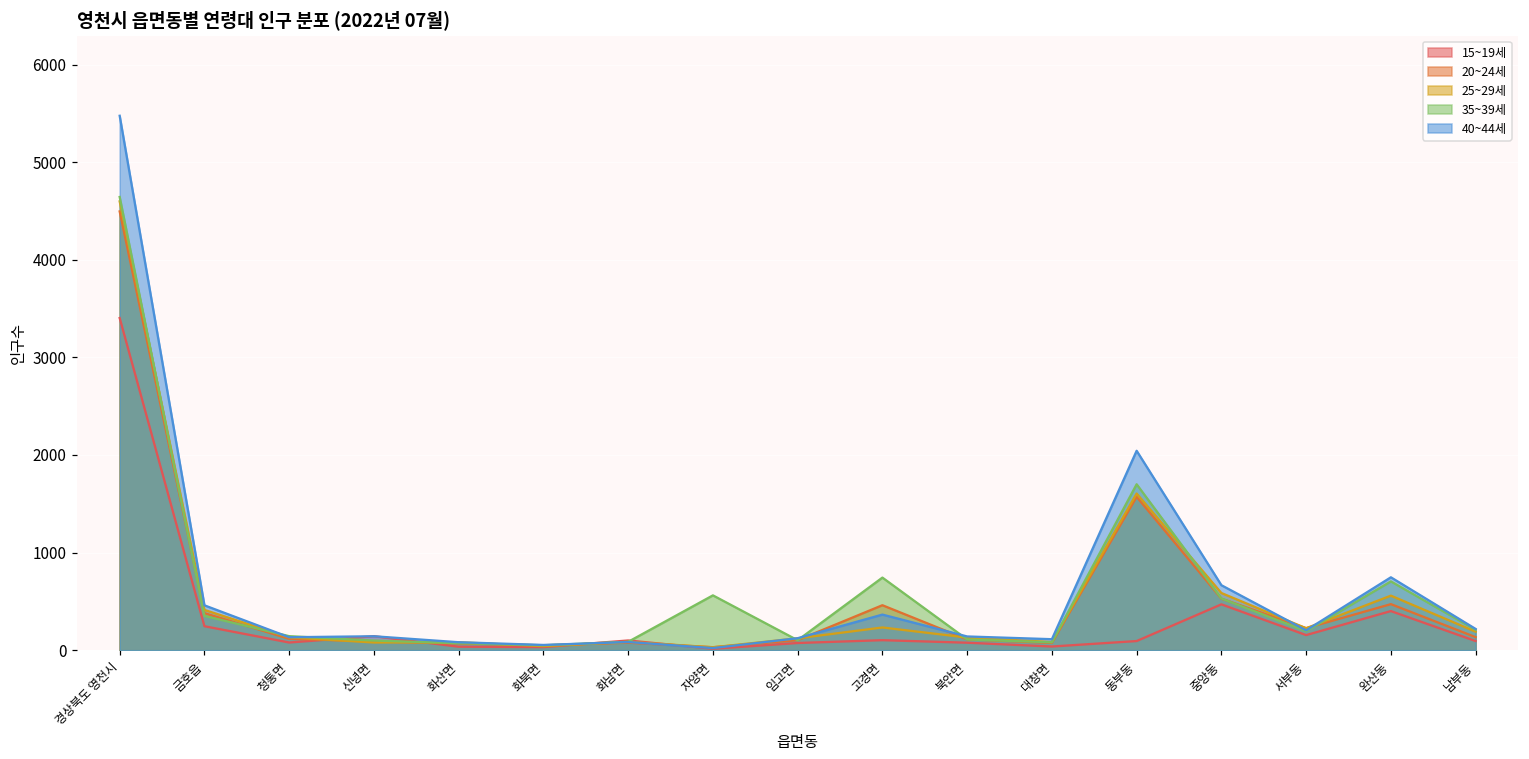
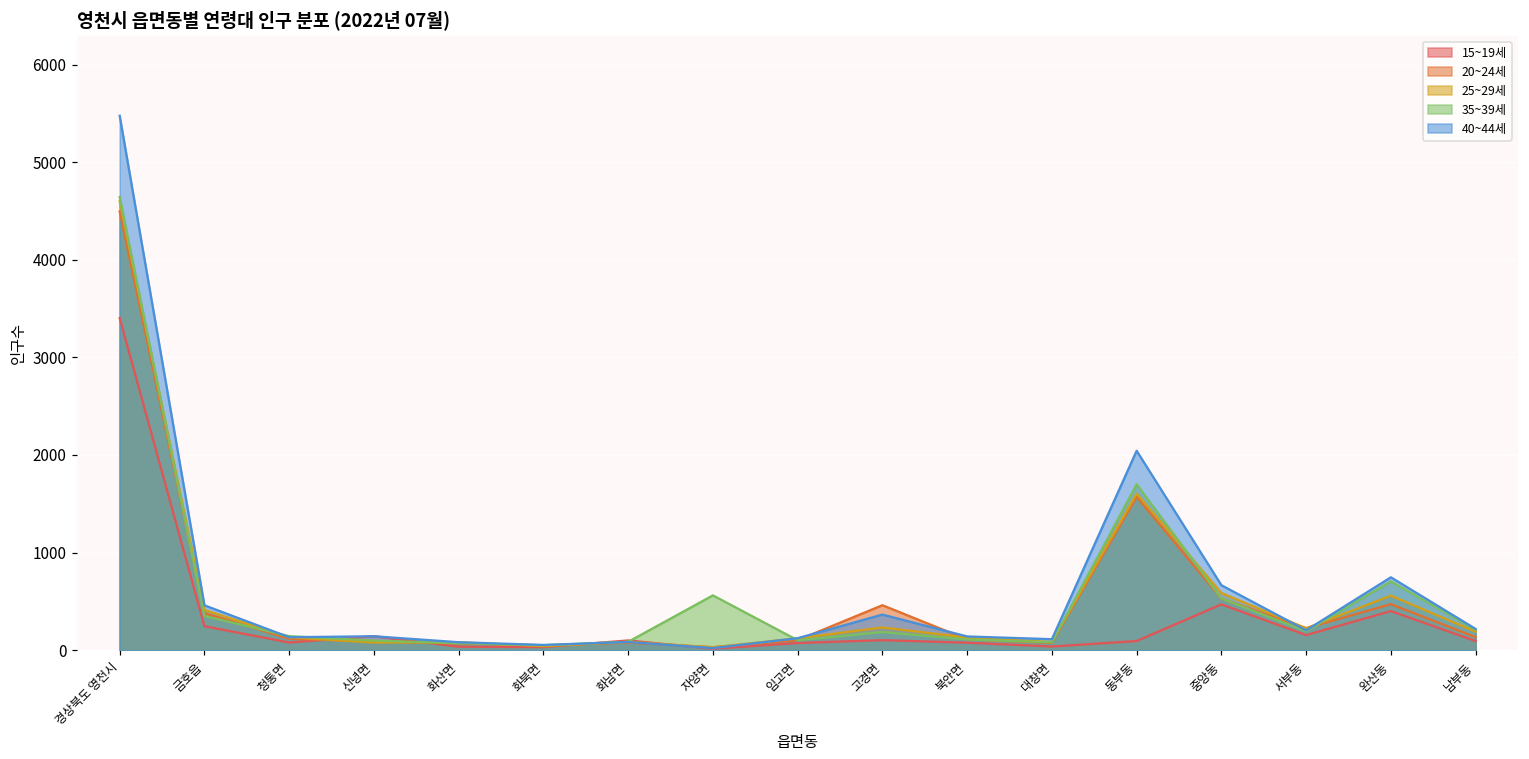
35~39세, 고경면: 700 -> 200
